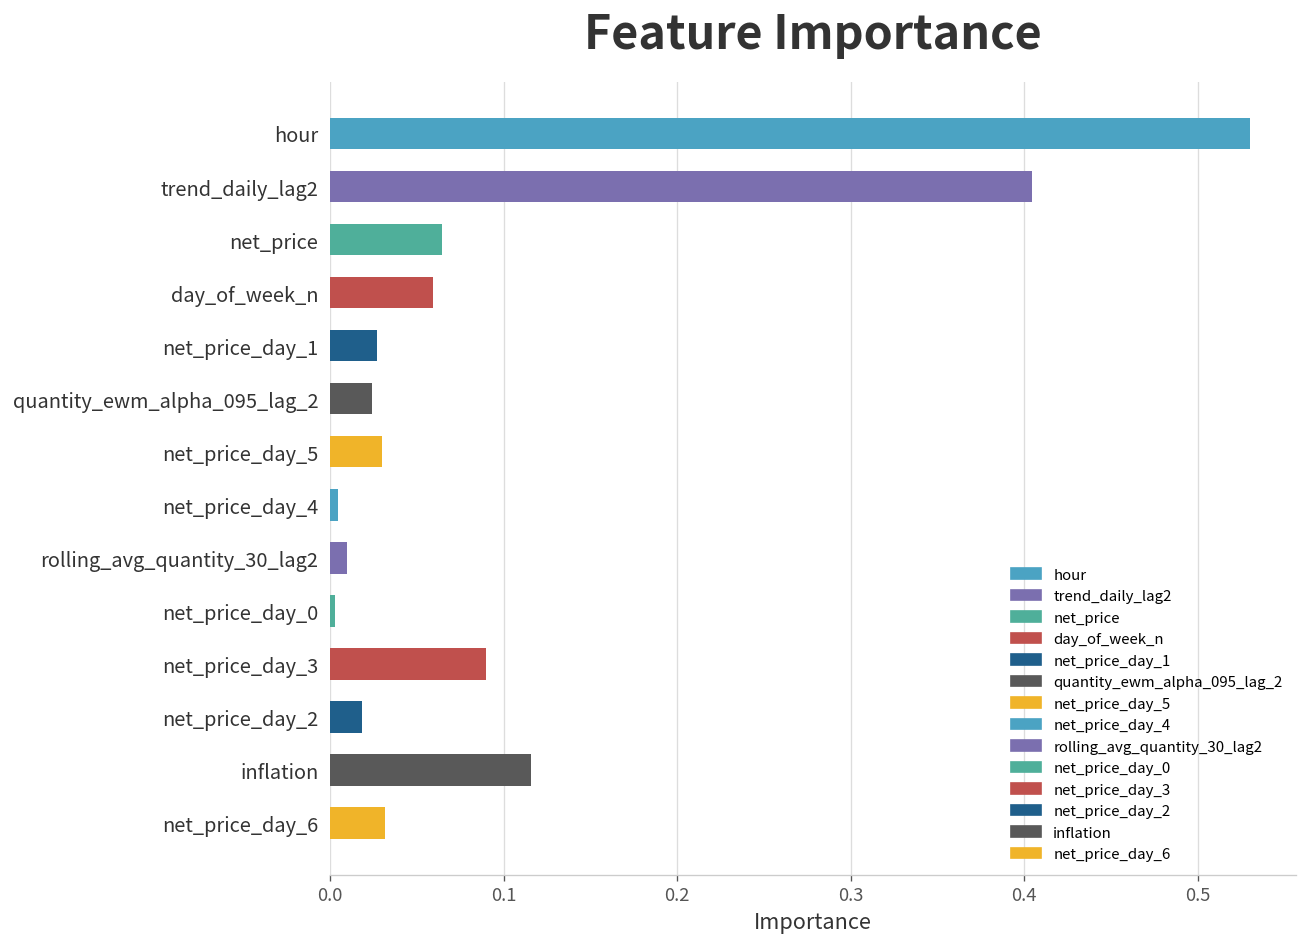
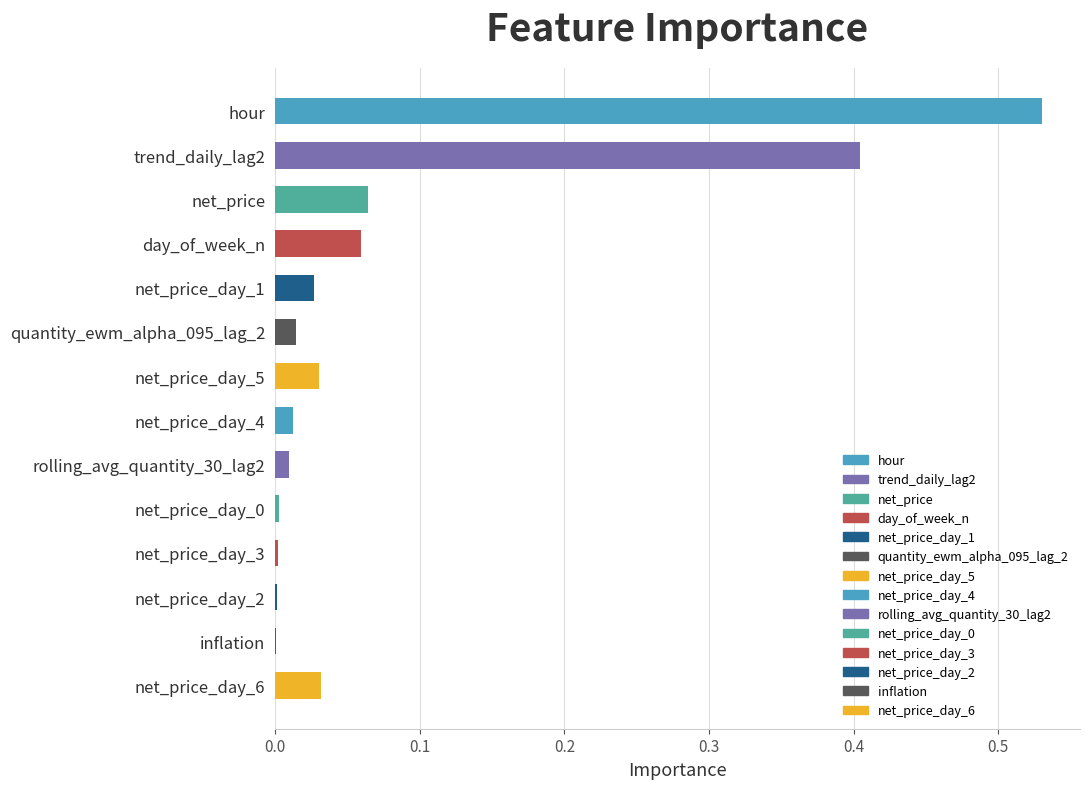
quantity_ewm_alpha_095_lag_2: 0.024 -> 0.015
net_price_day_4: 0.005 -> 0.012
net_price_day_3: 0.090 -> 0.002
net_price_day_2: 0.018 -> 0.001
inflation: 0.116 -> 0.001
